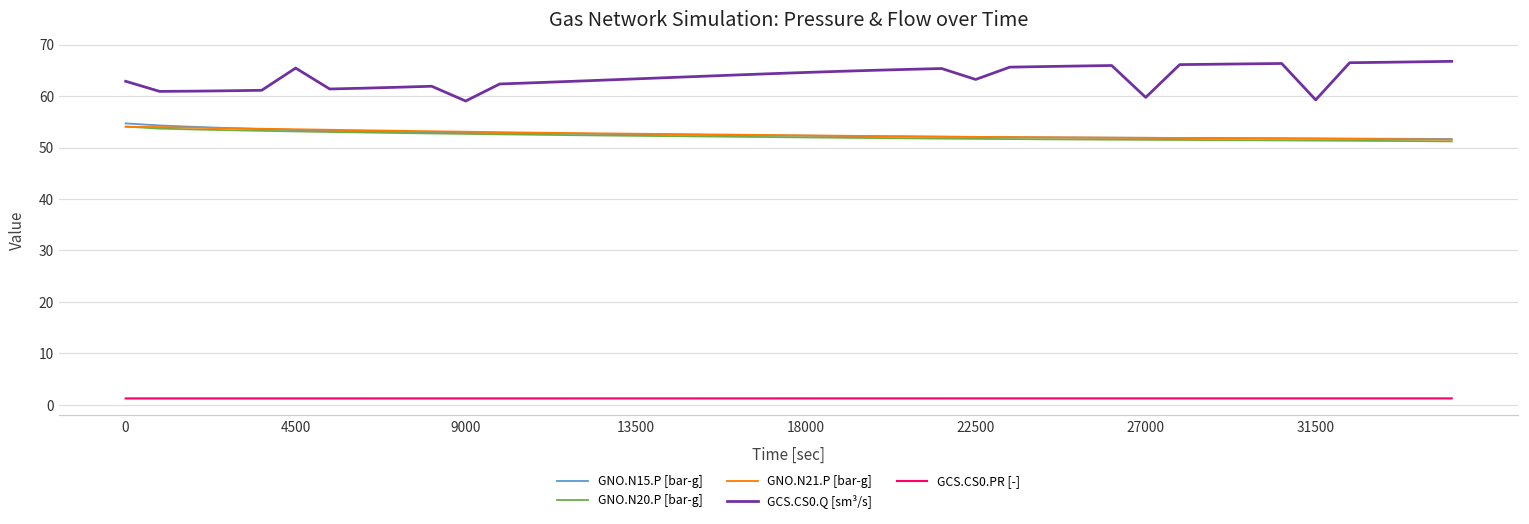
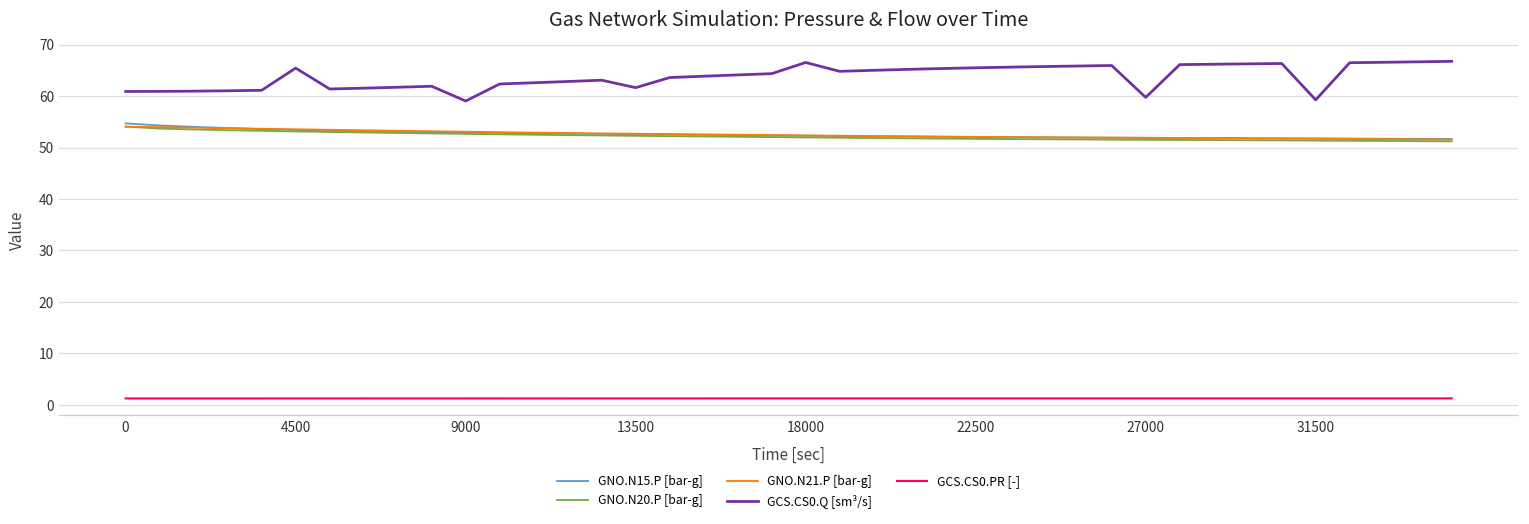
GCS.CS0.Q [sm³/s], 0: 63 -> 61
GCS.CS0.Q [sm³/s], 13500: 63 -> 62
GCS.CS0.Q [sm³/s], 18000: 65 -> 67
GCS.CS0.Q [sm³/s], 22500: 63 -> 65
